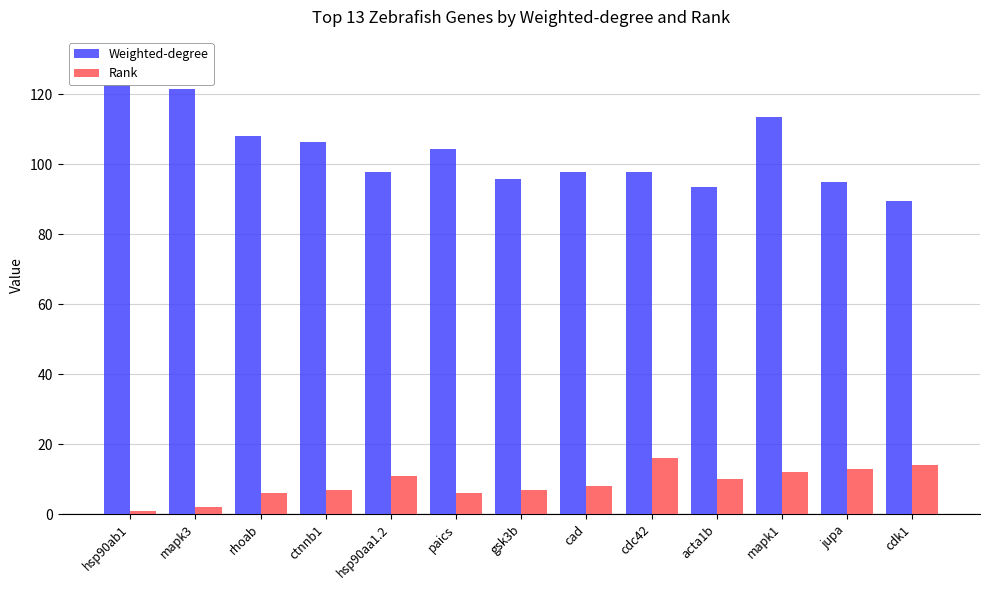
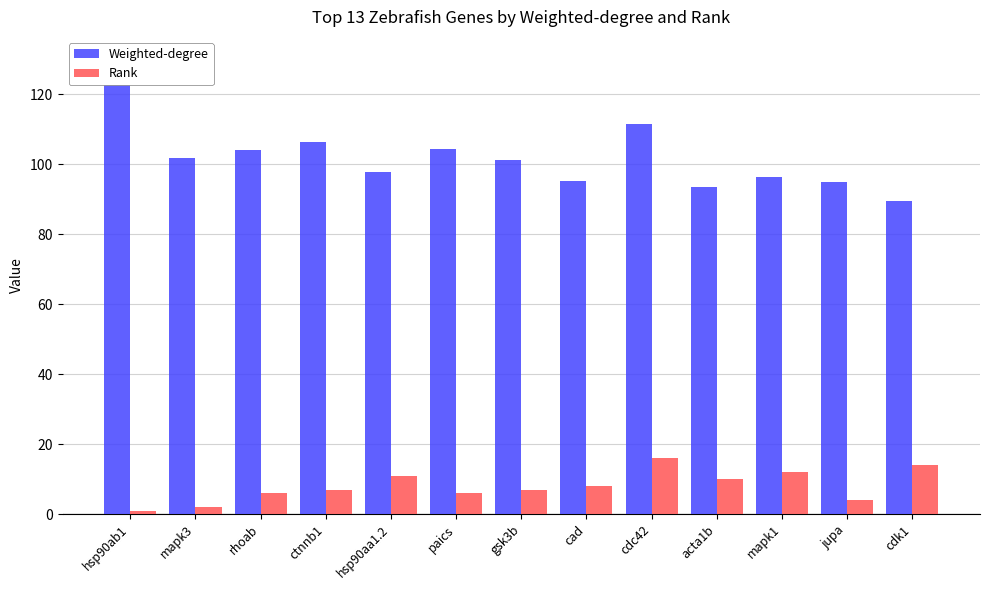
Weighted-degree, mapk3: 122 -> 102
Weighted-degree, rhoab: 108 -> 104
Weighted-degree, gsk3b: 96 -> 101
Weighted-degree, cad: 98 -> 95
Weighted-degree, cdc42: 98 -> 111
Weighted-degree, mapk1: 114 -> 96
Rank, jupa: 13 -> 4
